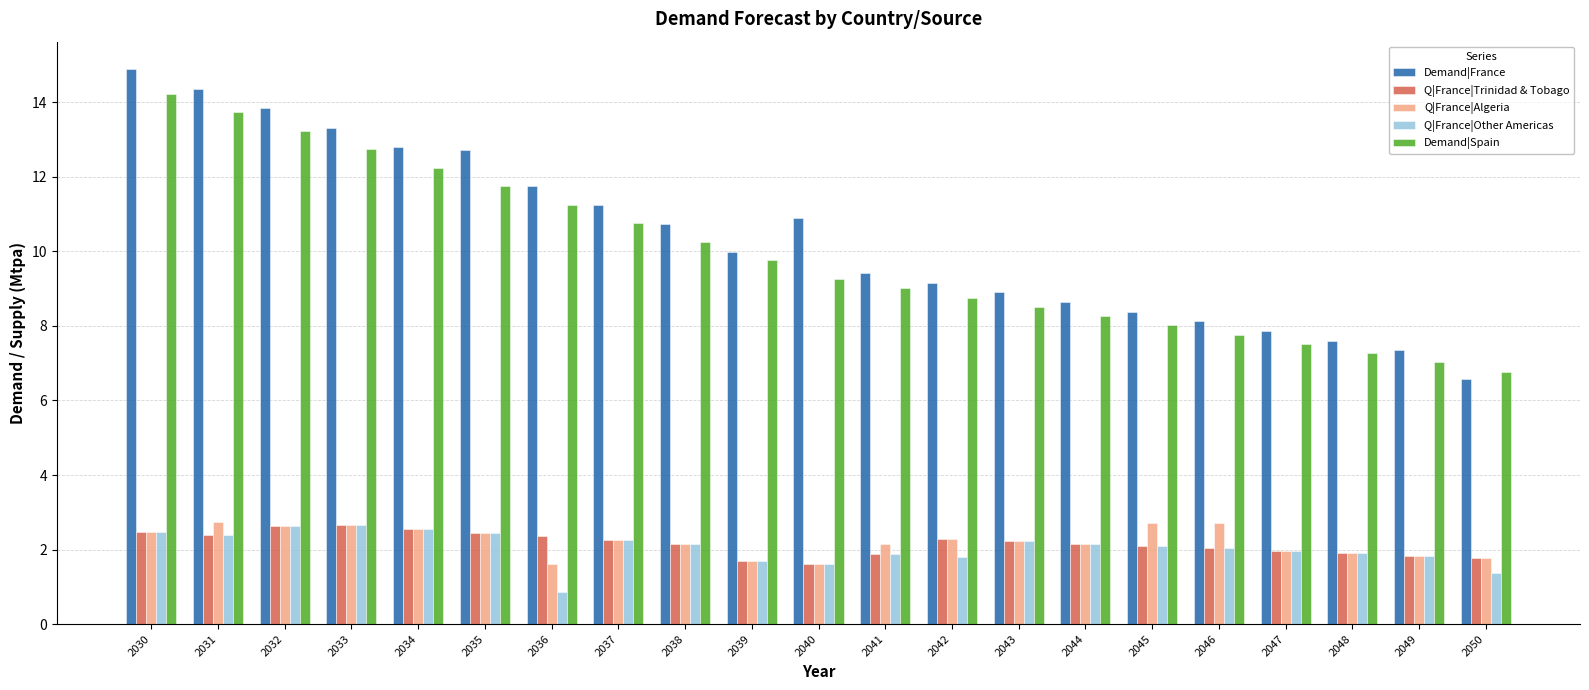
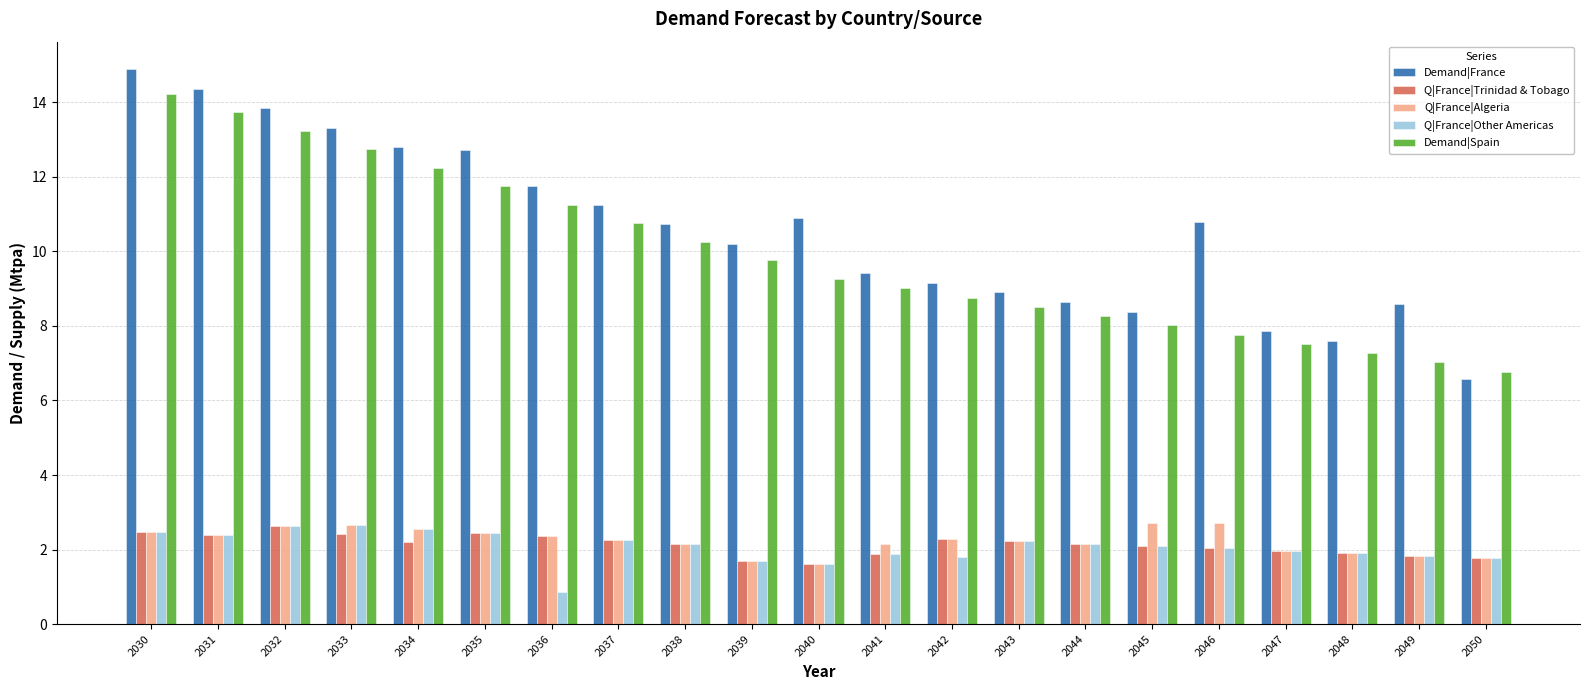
Q|France|Algeria, 2031: 2.8 -> 2.4
Q|France|Trinidad & Tobago, 2033: 2.7 -> 2.4
Q|France|Trinidad & Tobago, 2034: 2.6 -> 2.2
Q|France|Algeria, 2036: 1.6 -> 2.4
Demand|France, 2039: 10.0 -> 10.2
Demand|France, 2046: 8.1 -> 10.8
Demand|France, 2049: 7.3 -> 8.6
Q|France|Other Americas, 2050: 1.4 -> 1.8
